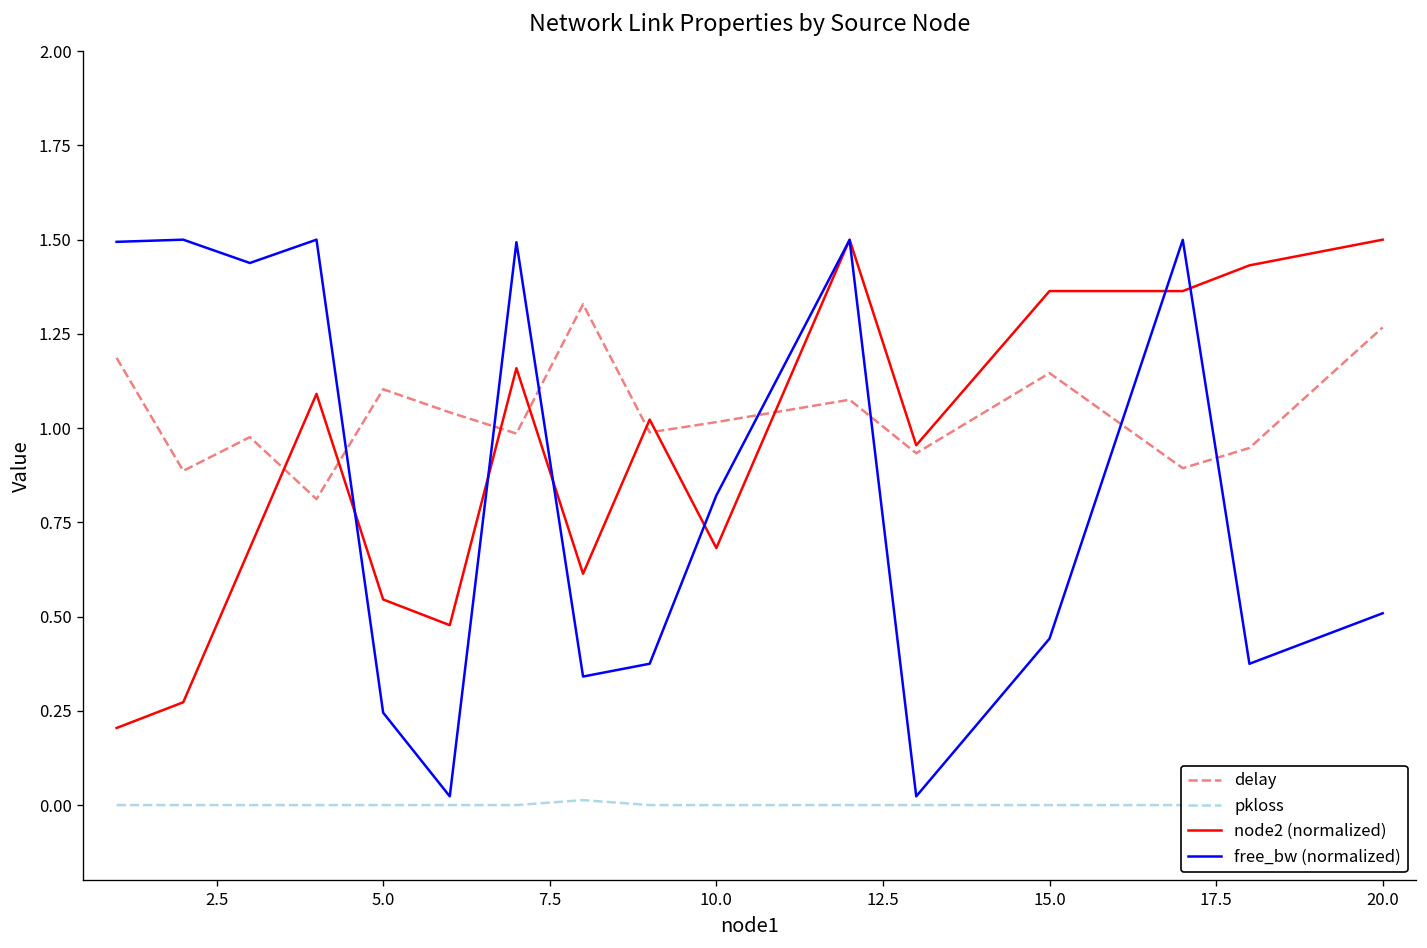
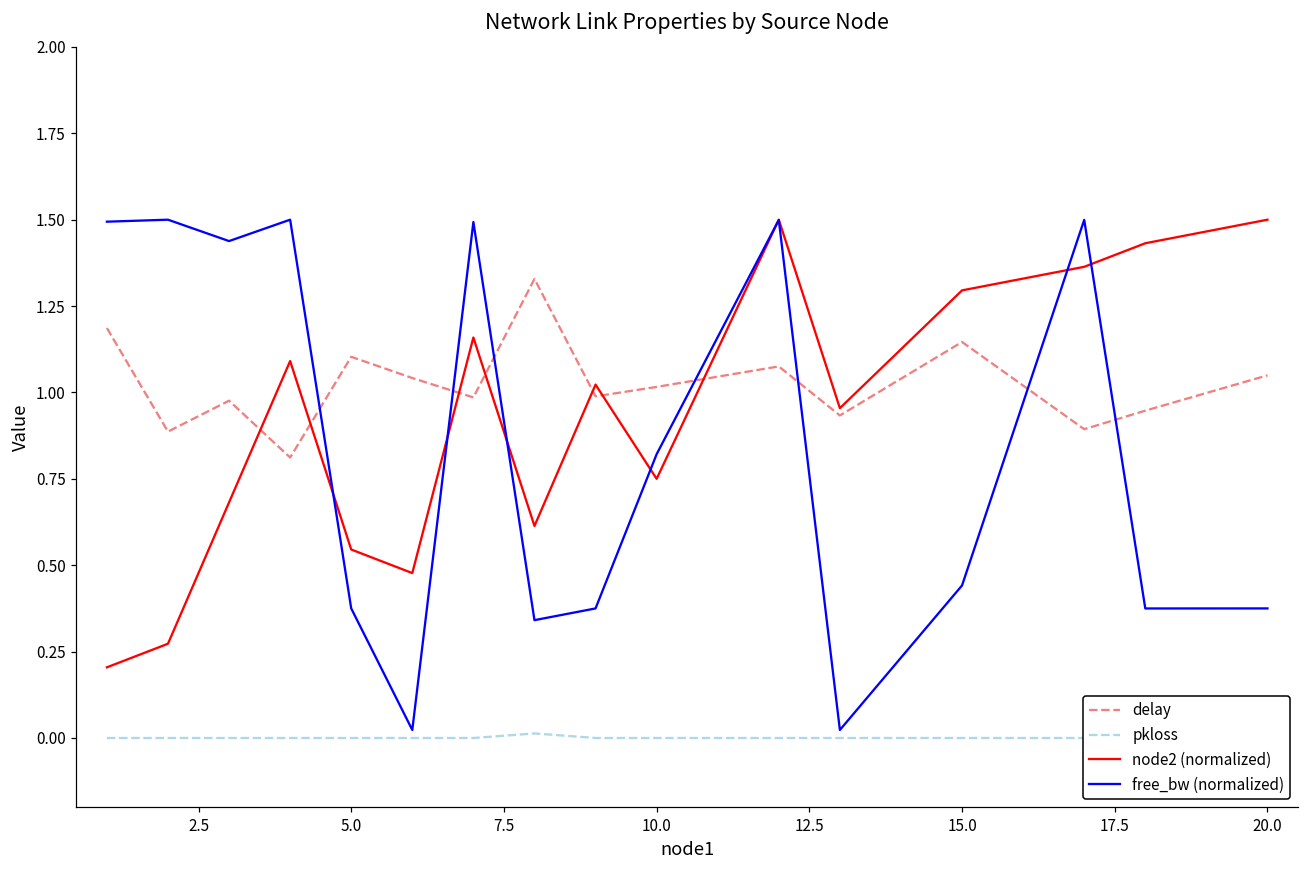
free_bw (normalized), 5.0: 0.25 -> 0.37
node2 (normalized), 10.0: 0.68 -> 0.75
node2 (normalized), 15.0: 1.36 -> 1.30
delay, 20.0: 1.27 -> 1.05
free_bw (normalized), 20.0: 0.51 -> 0.37
